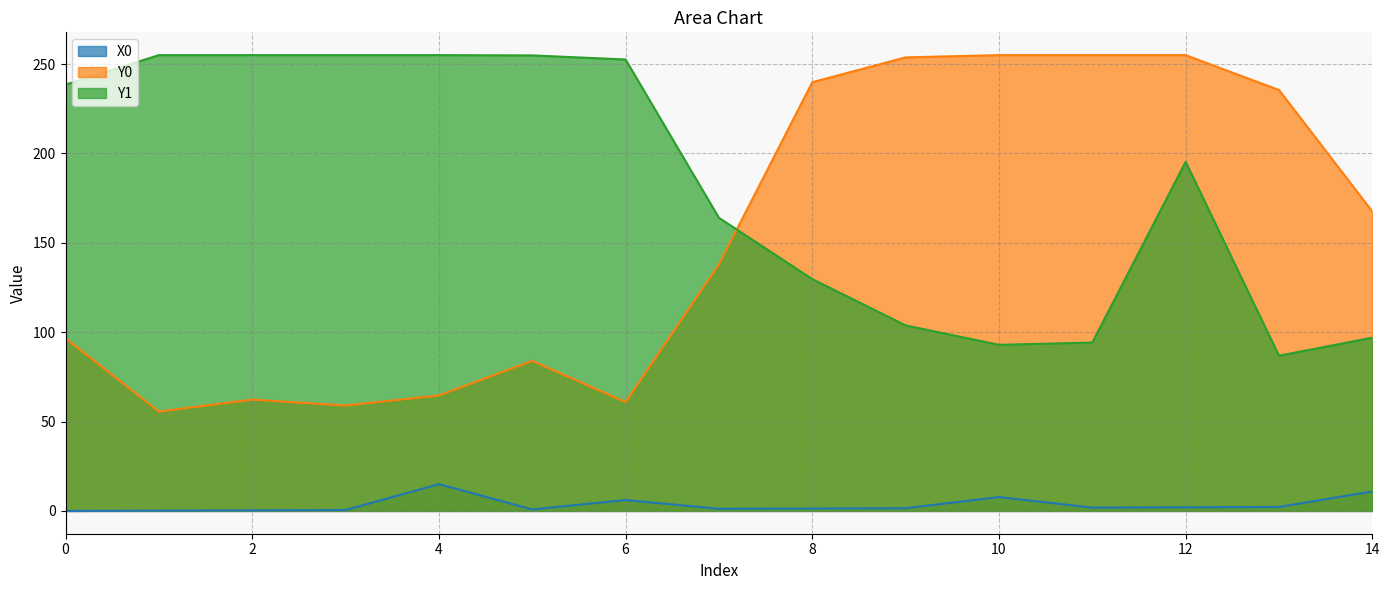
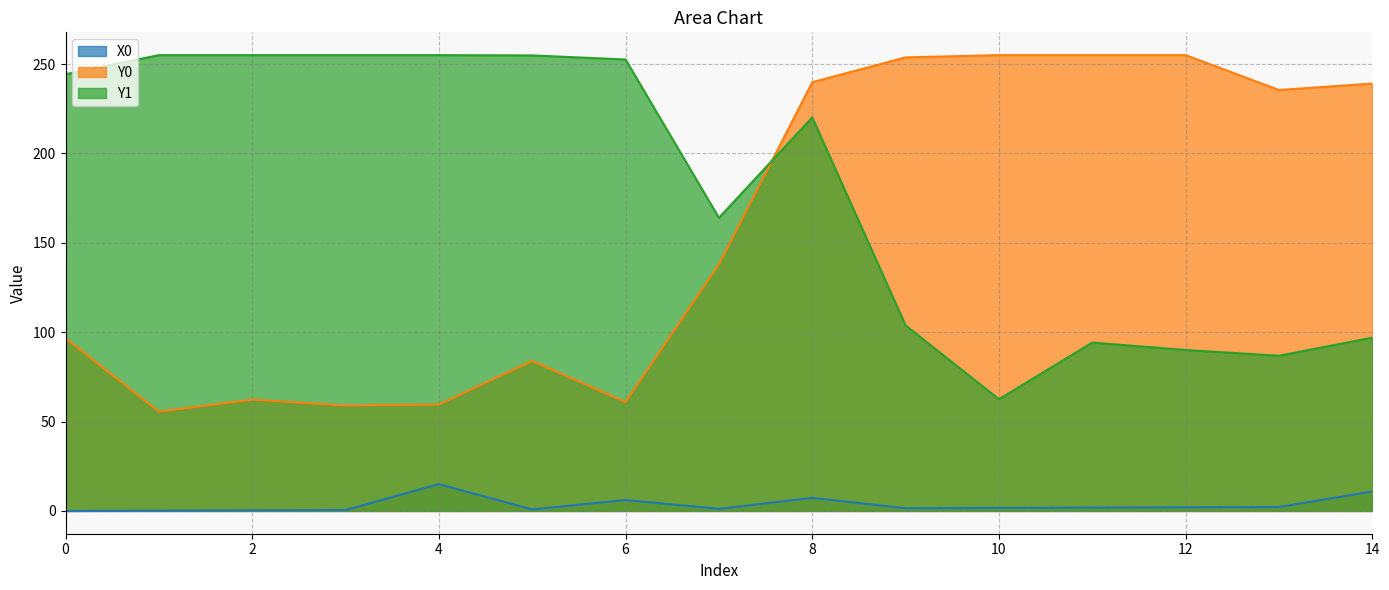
Y1, 0: 239 -> 244
Y0, 4: 65 -> 60
X0, 8: 1 -> 7
Y1, 8: 130 -> 220
X0, 10: 8 -> 2
Y1, 10: 93 -> 63
Y1, 12: 195 -> 90
Y0, 14: 168 -> 239
